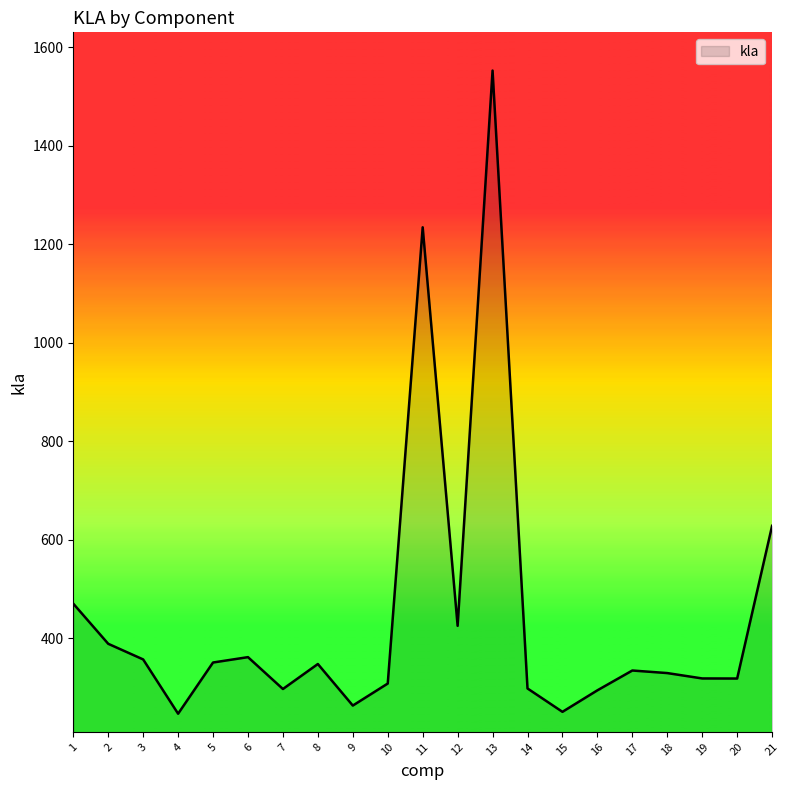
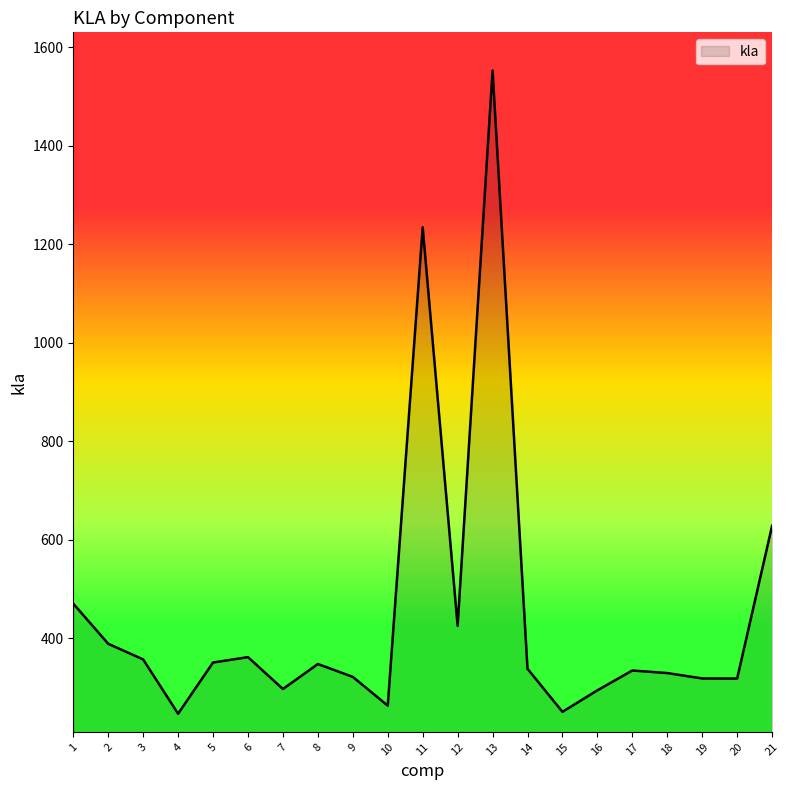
9: 260 -> 320
10: 310 -> 260
14: 300 -> 340
